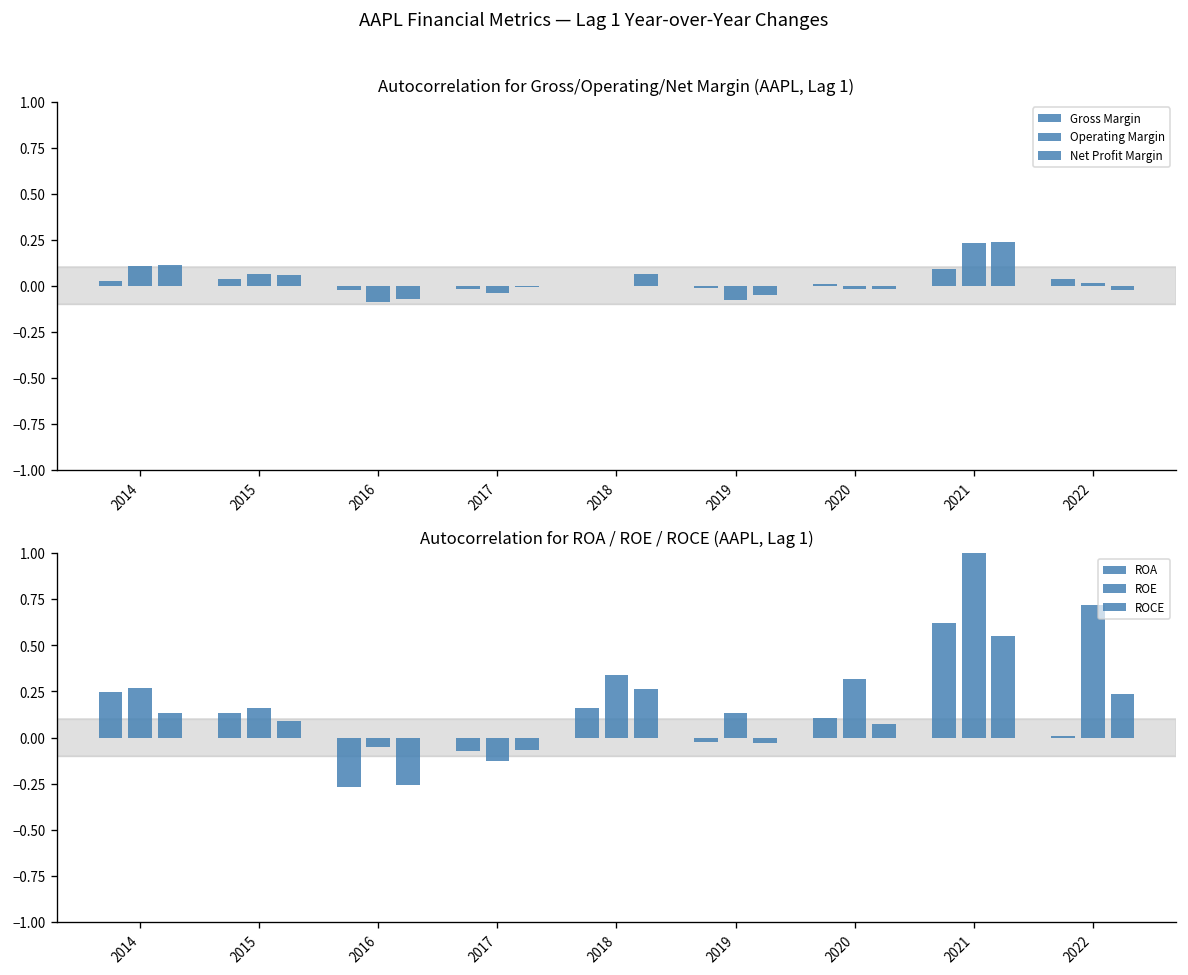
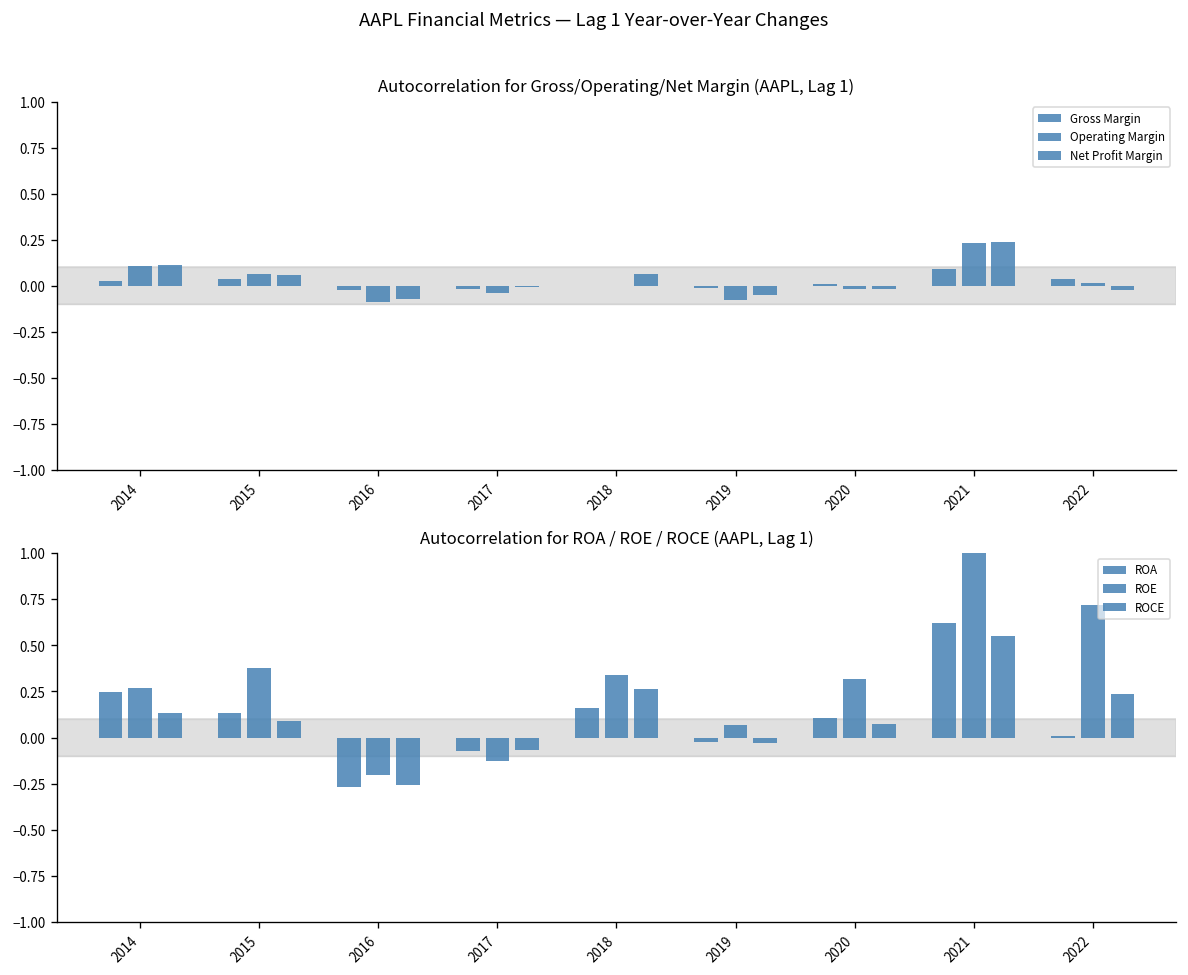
Autocorrelation for ROA / ROE / ROCE (AAPL, Lag 1), 2015: 0.16 -> 0.38
Autocorrelation for ROA / ROE / ROCE (AAPL, Lag 1), 2016: -0.05 -> -0.20
Autocorrelation for ROA / ROE / ROCE (AAPL, Lag 1), 2019: 0.13 -> 0.07
